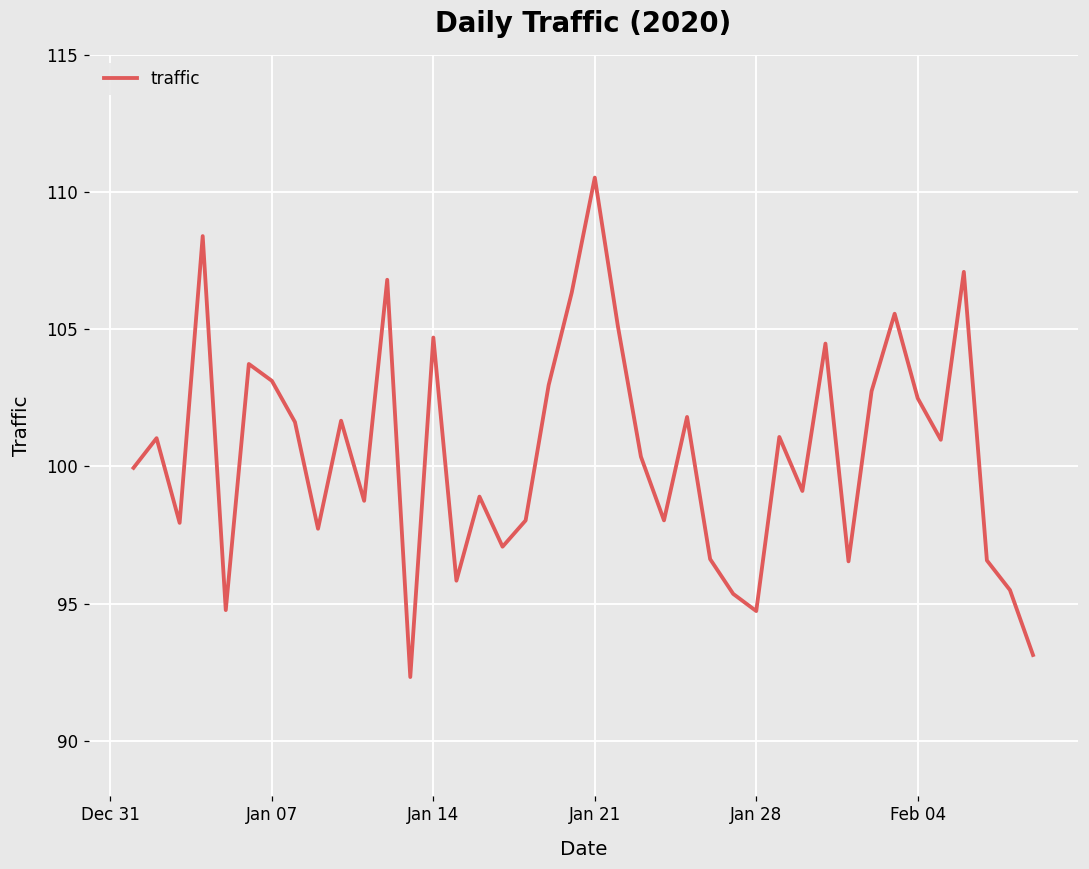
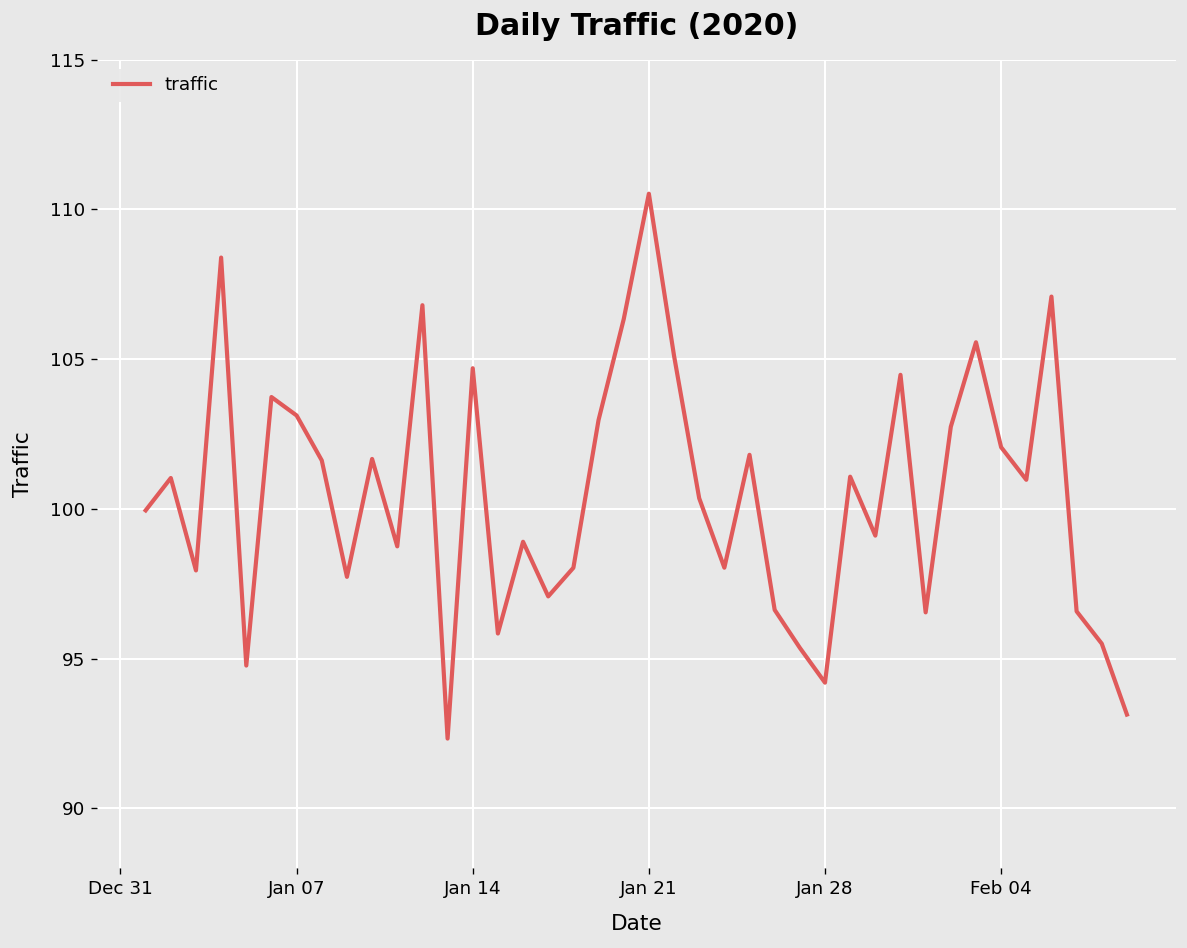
Jan 28: 94.7 -> 94.2
Feb 04: 102.5 -> 102.1
